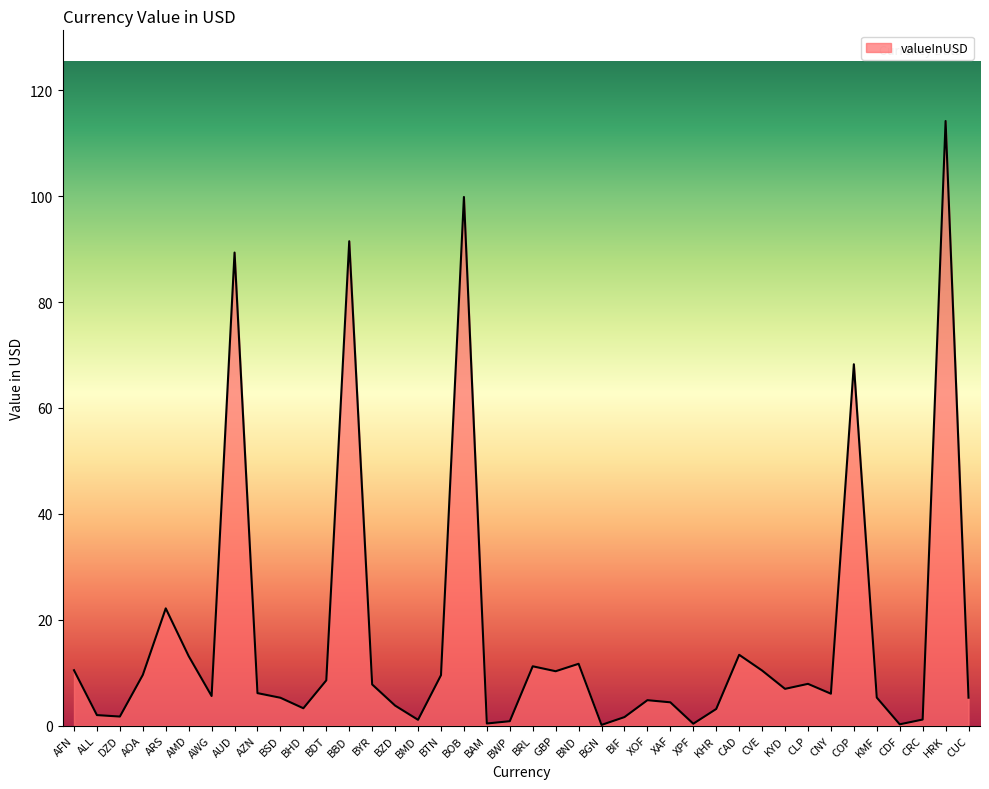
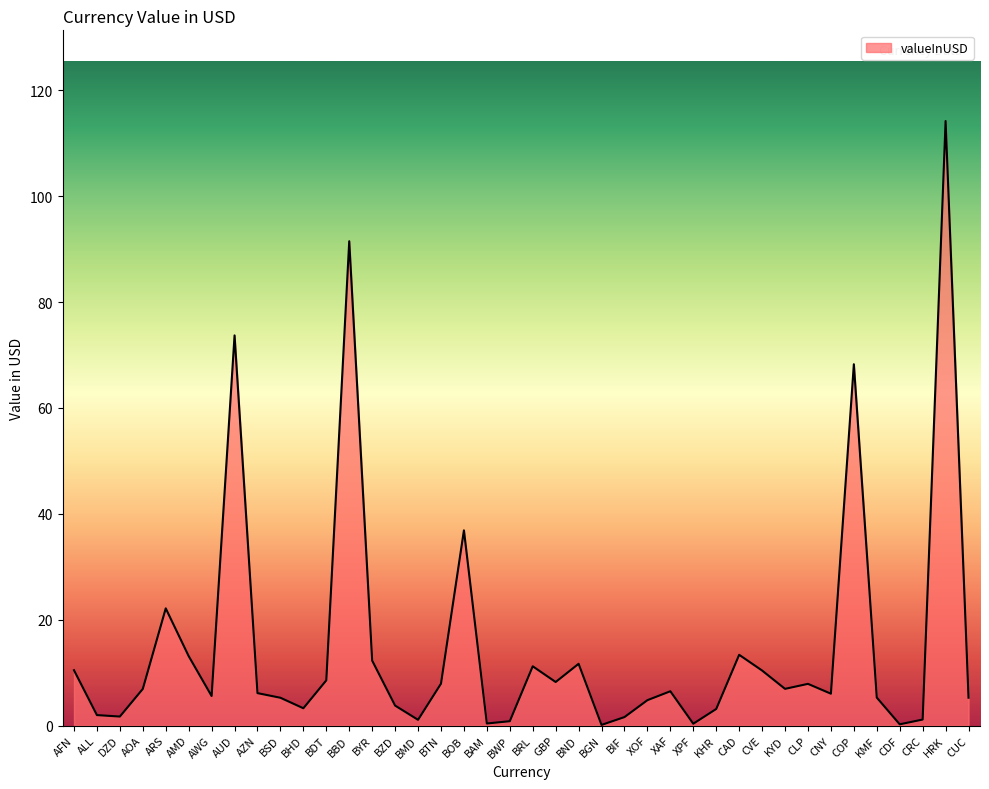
AOA: 10 -> 7
AUD: 89 -> 74
BYR: 8 -> 12
BTN: 10 -> 8
BOB: 100 -> 37
GBP: 10 -> 8
XAF: 4 -> 6
